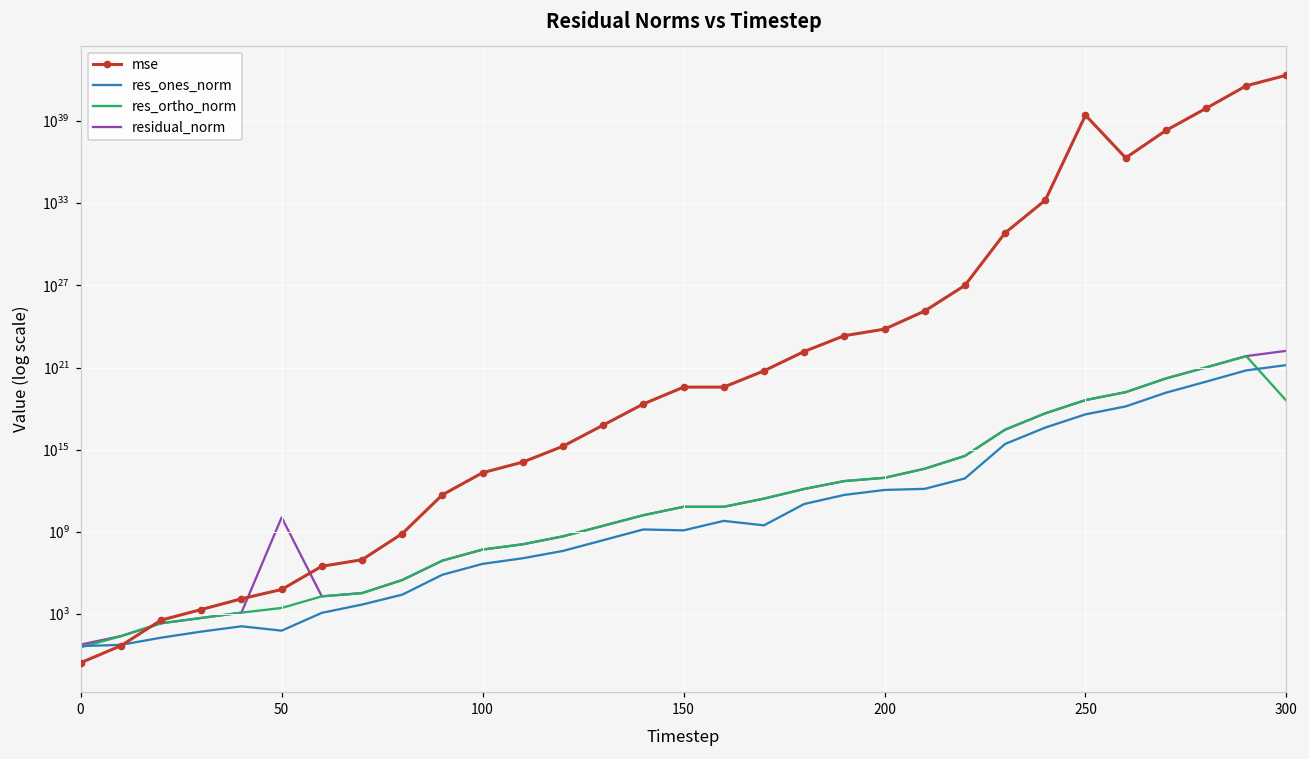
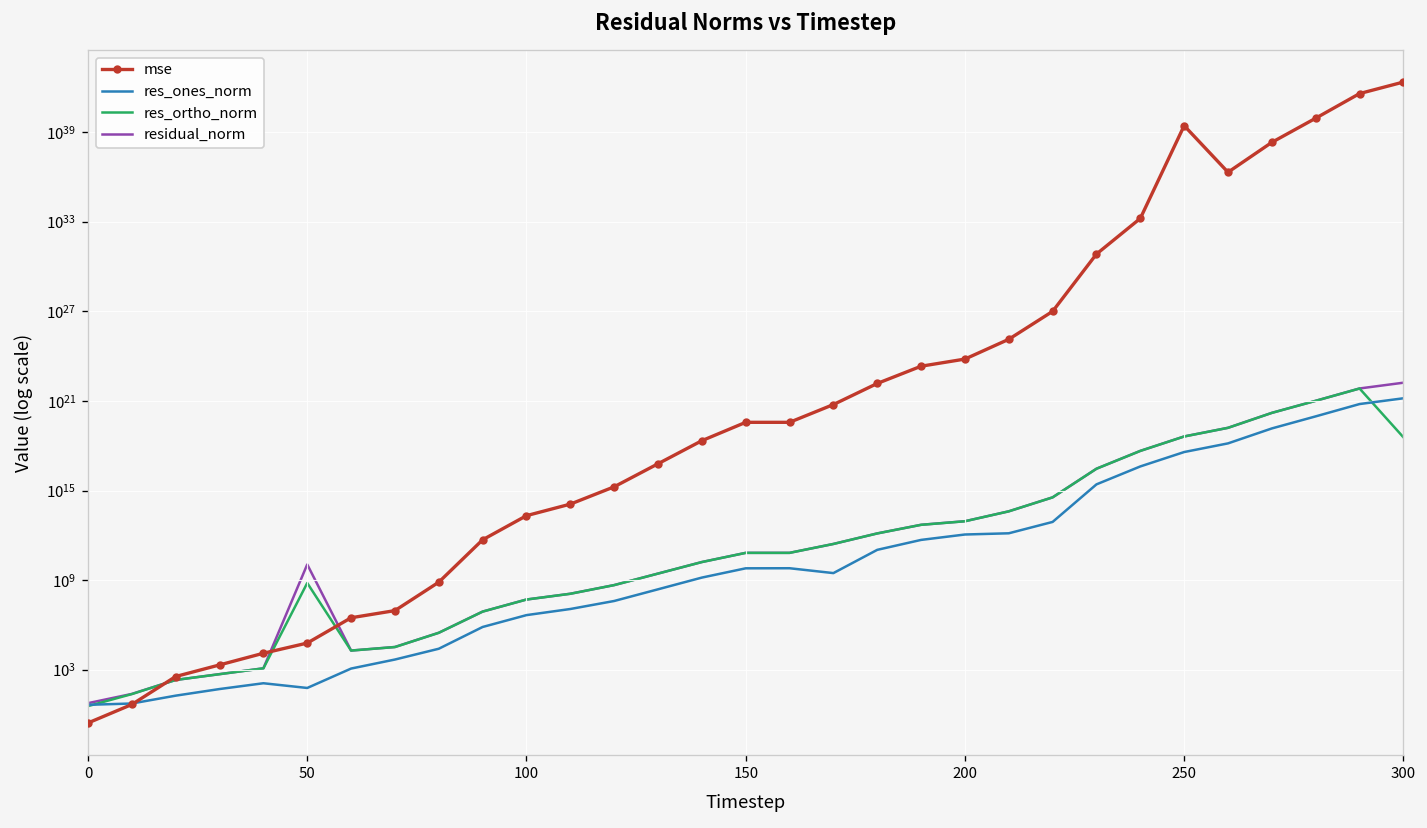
res_ortho_norm, 50: 3000 -> 1000000000
res_ones_norm, 150: 1000000000 -> 10000000000
